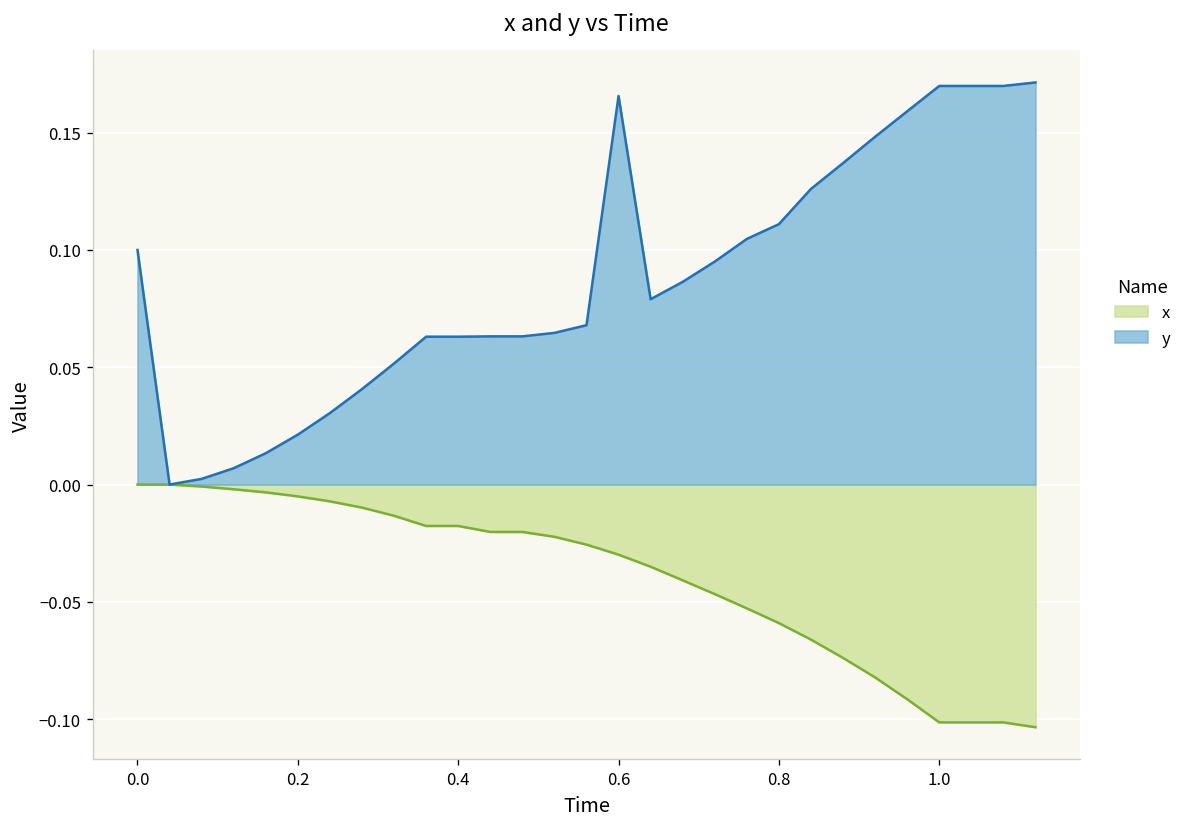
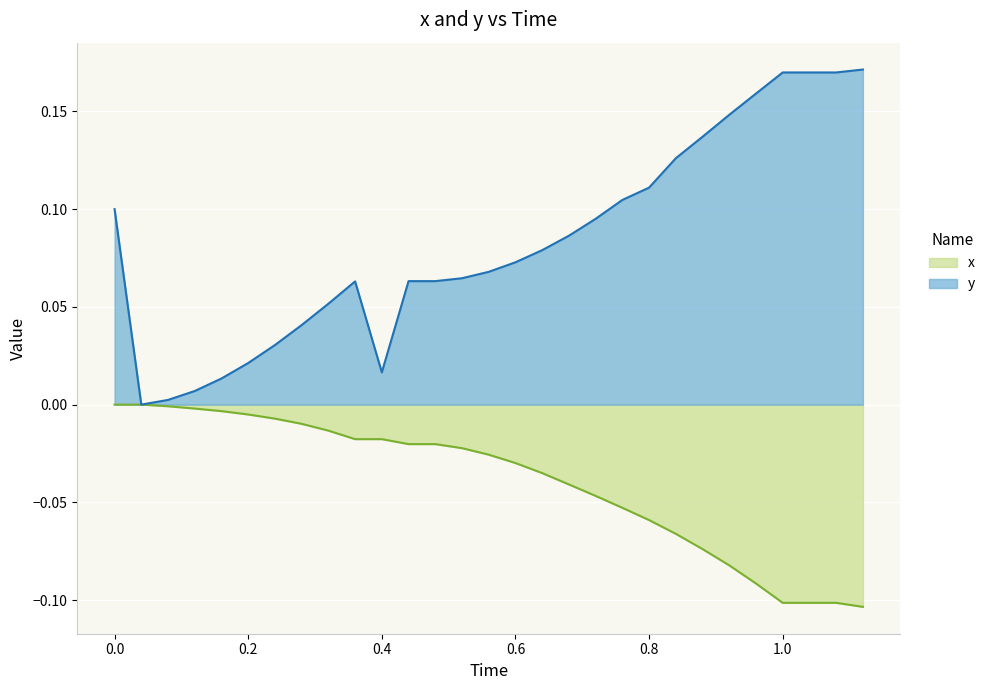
y, 0.4: 0.063 -> 0.017
y, 0.6: 0.166 -> 0.073
